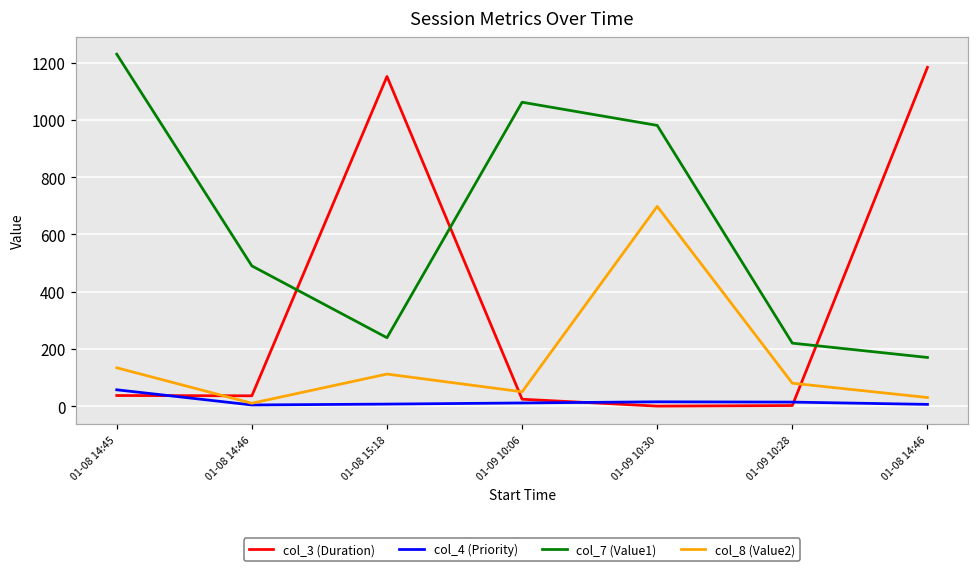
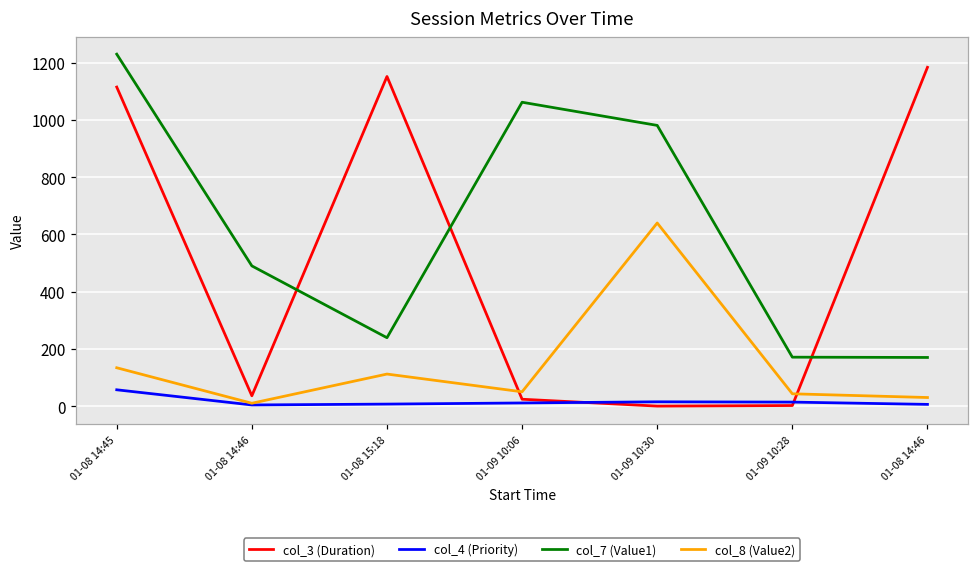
col_3 (Duration), 01-08 14:45: 40 -> 1120
col_8 (Value2), 01-09 10:30: 700 -> 640
col_7 (Value1), 01-09 10:28: 220 -> 170
col_8 (Value2), 01-09 10:28: 80 -> 40
